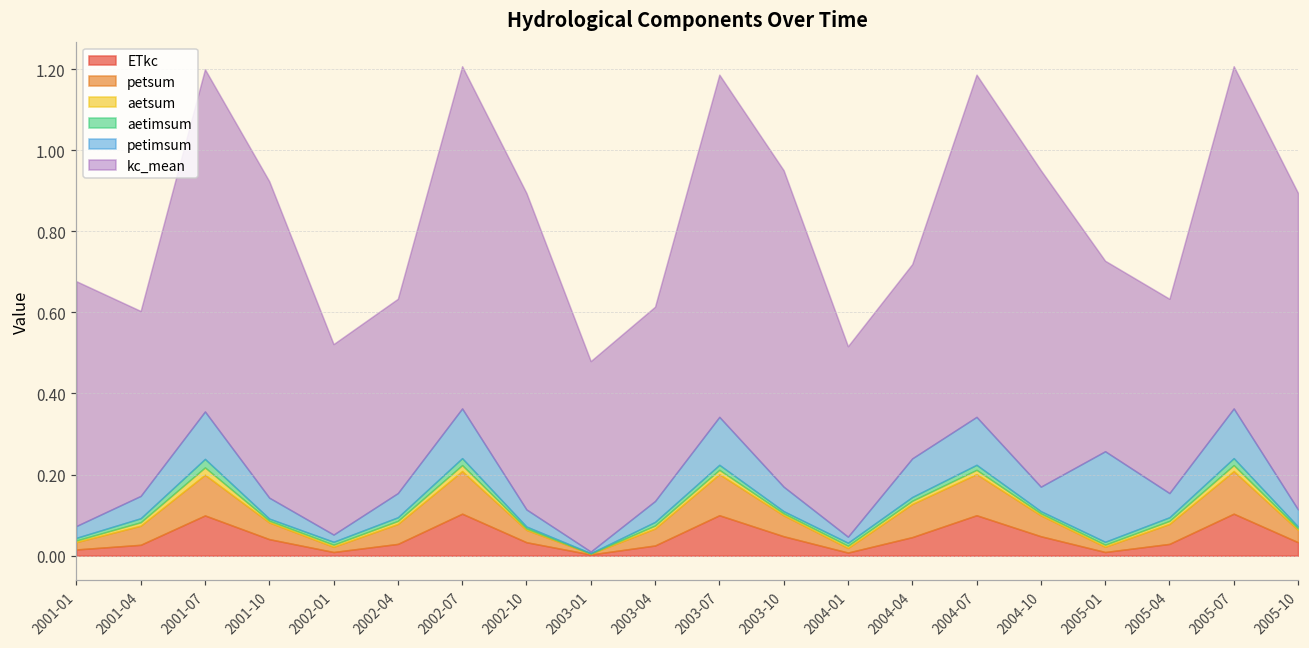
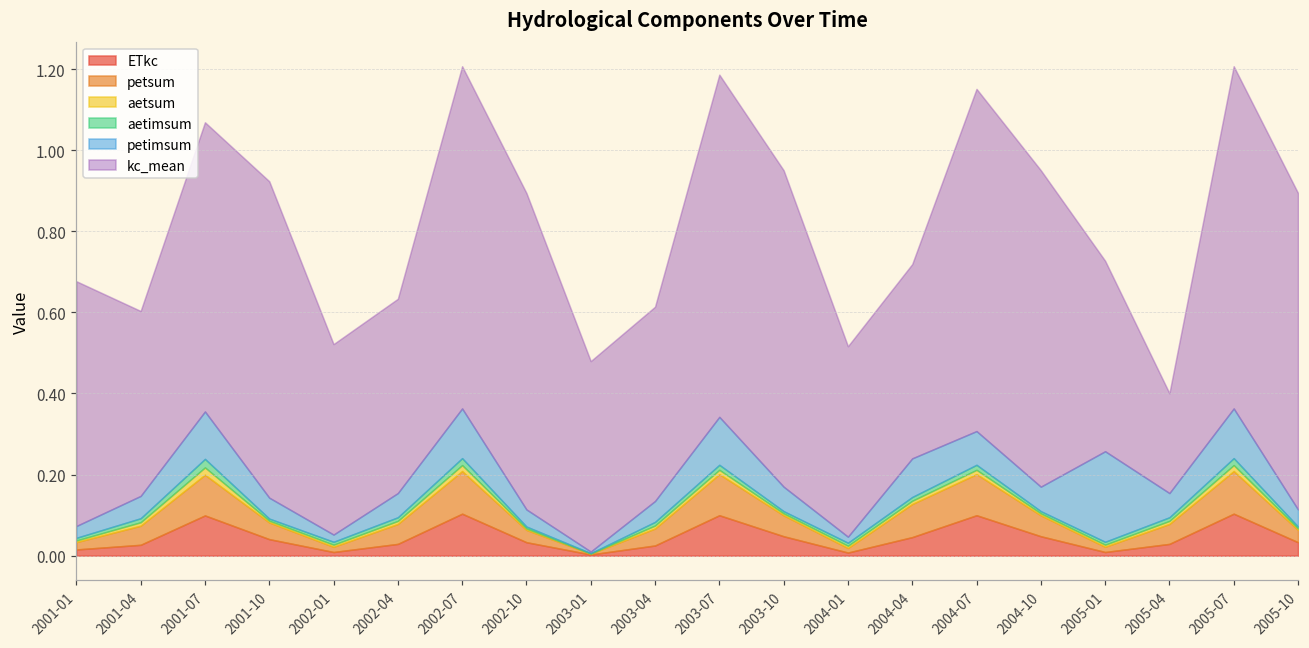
kc_mean, 2001-07: 0.84 -> 0.71
petimsum, 2004-07: 0.12 -> 0.08
kc_mean, 2005-04: 0.48 -> 0.25
